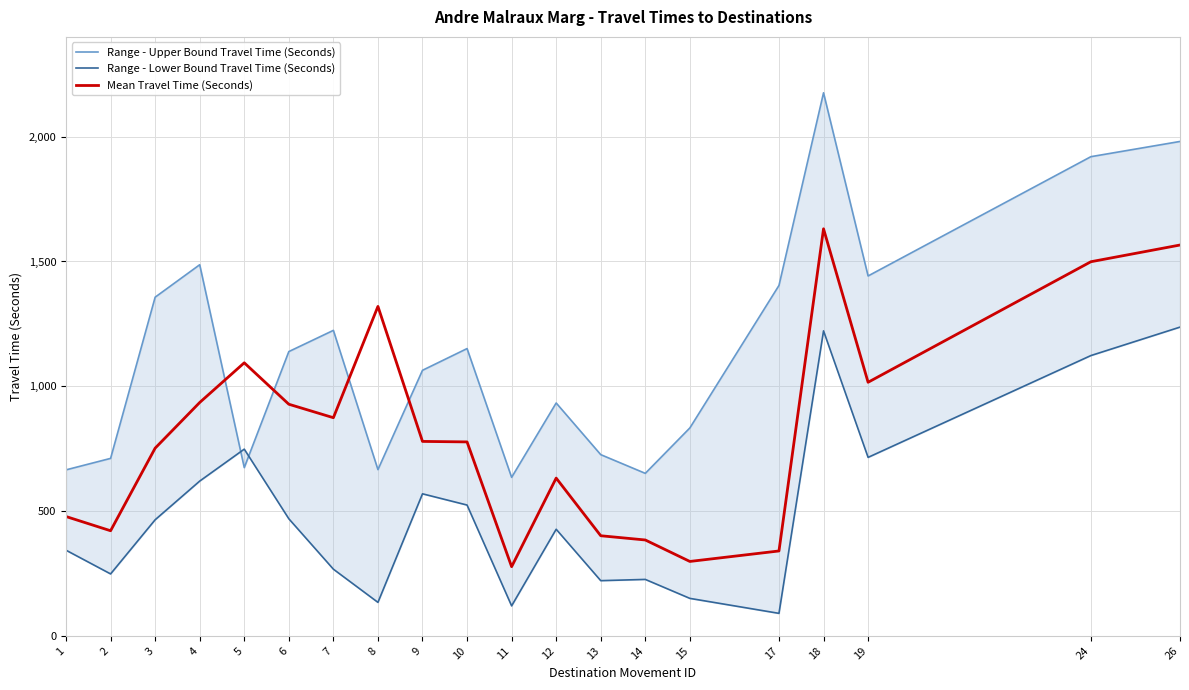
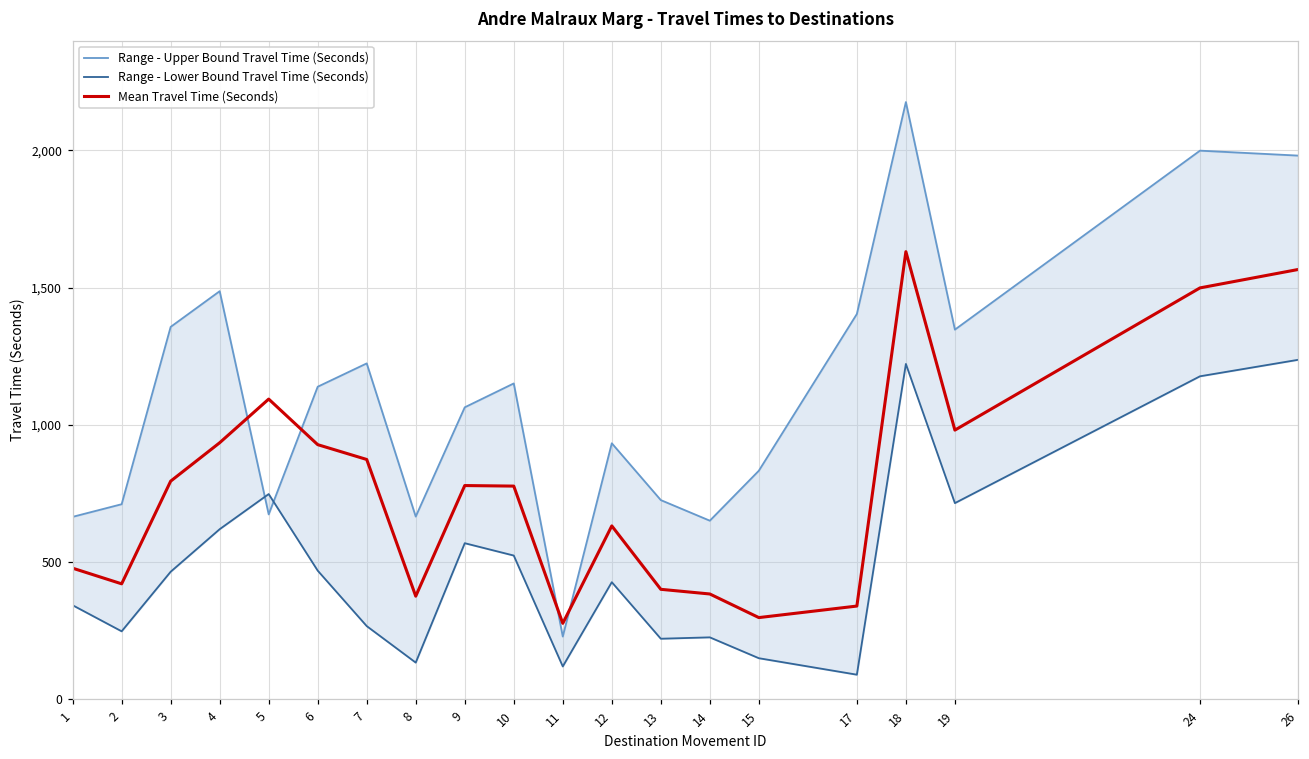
Mean Travel Time (Seconds), 3: 750 -> 800
Mean Travel Time (Seconds), 8: 1,320 -> 380
Range - Upper Bound Travel Time (Seconds), 11: 640 -> 230
Range - Upper Bound Travel Time (Seconds), 19: 1,440 -> 1,350
Mean Travel Time (Seconds), 19: 1,020 -> 980
Range - Upper Bound Travel Time (Seconds), 24: 1,920 -> 2,000
Range - Lower Bound Travel Time (Seconds), 24: 1,120 -> 1,180
